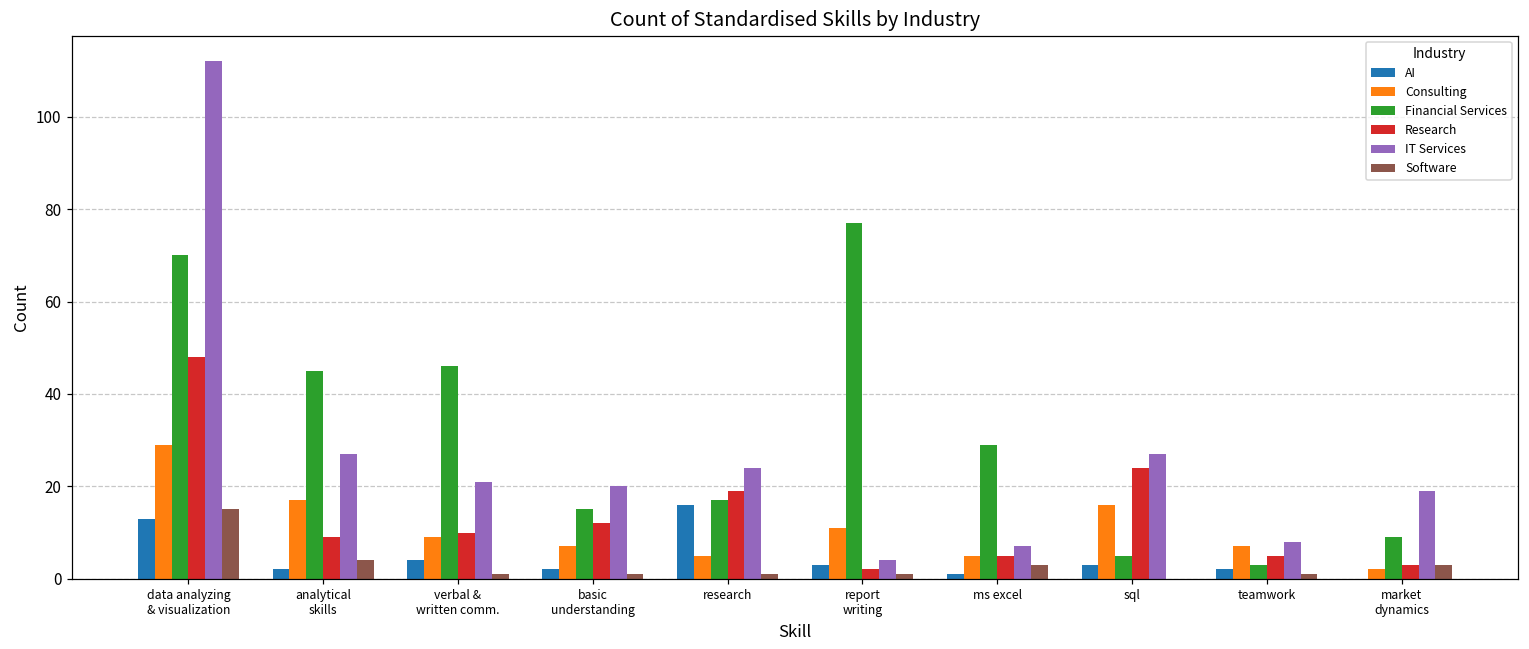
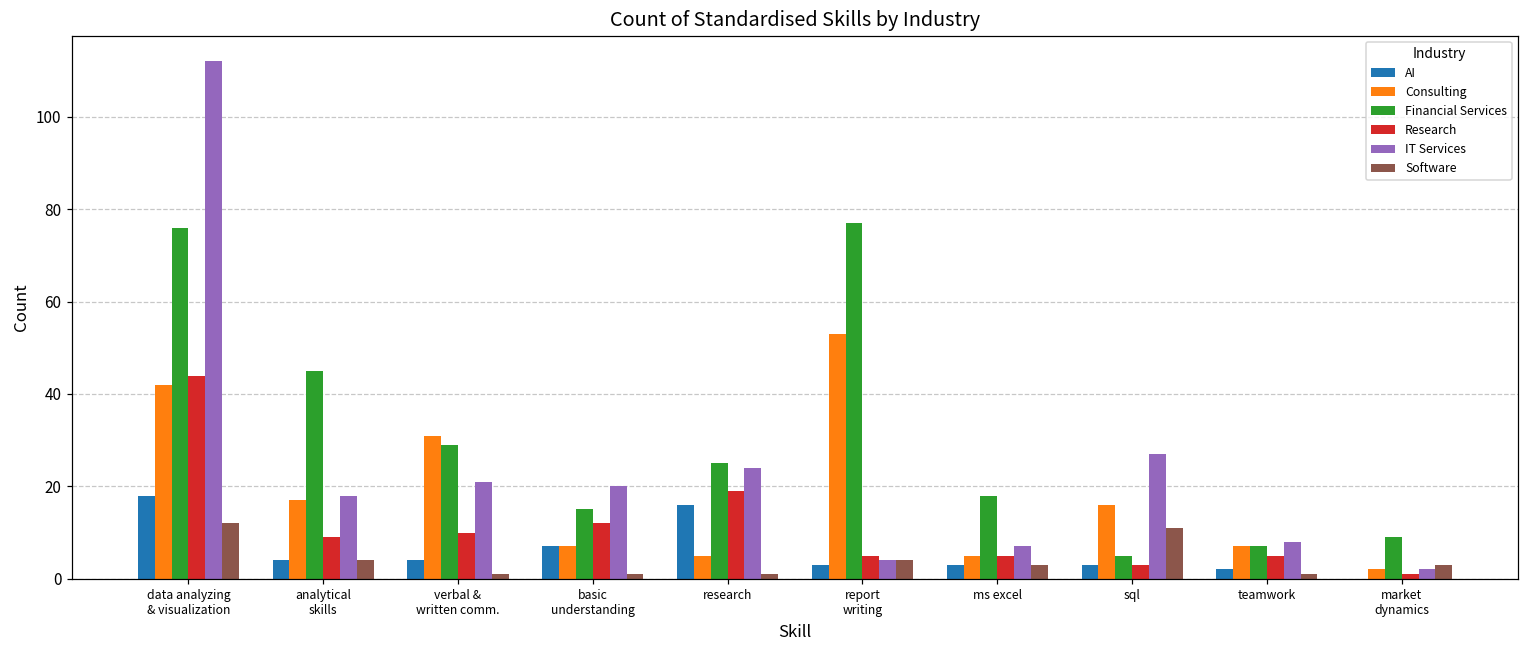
AI, data analyzing & visualization: 13 -> 18
Consulting, data analyzing & visualization: 29 -> 42
Financial Services, data analyzing & visualization: 70 -> 76
Research, data analyzing & visualization: 48 -> 44
Software, data analyzing & visualization: 15 -> 12
AI, analytical skills: 2 -> 4
IT Services, analytical skills: 27 -> 18
Consulting, verbal & written comm.: 9 -> 31
Financial Services, verbal & written comm.: 46 -> 29
AI, basic understanding: 2 -> 7
Financial Services, research: 17 -> 25
Consulting, report writing: 11 -> 53
Research, report writing: 2 -> 5
Software, report writing: 1 -> 4
AI, ms excel: 1 -> 3
Financial Services, ms excel: 29 -> 18
Research, sql: 24 -> 3
Software, sql: 0 -> 11
Financial Services, teamwork: 3 -> 7
Research, market dynamics: 3 -> 1
IT Services, market dynamics: 19 -> 2
